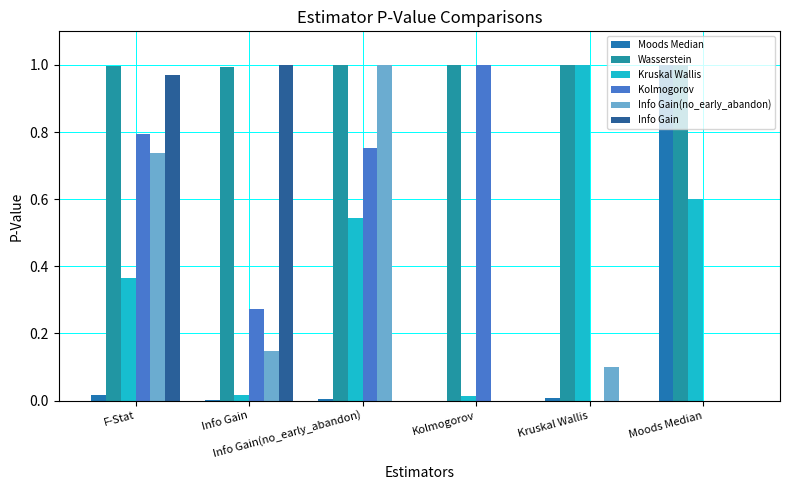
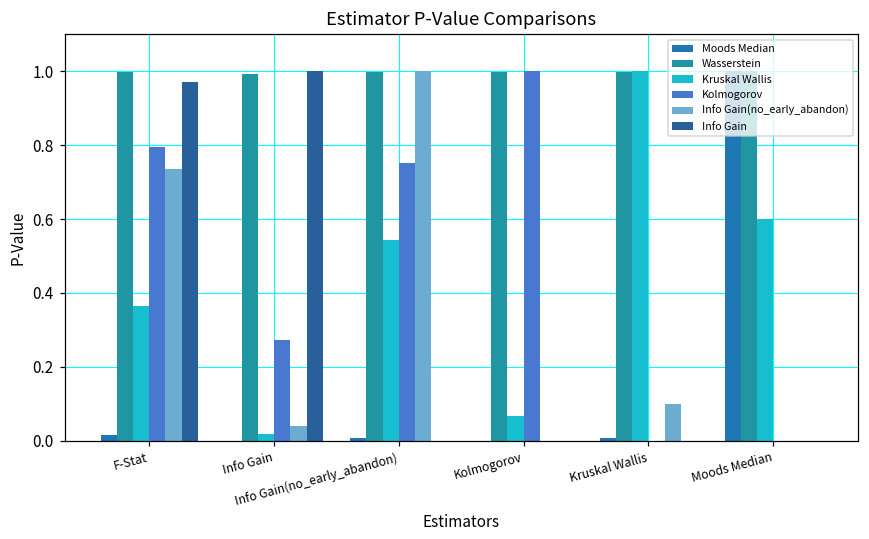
Info Gain(no_early_abandon), Info Gain: 0.15 -> 0.04
Kruskal Wallis, Kolmogorov: 0.01 -> 0.07
